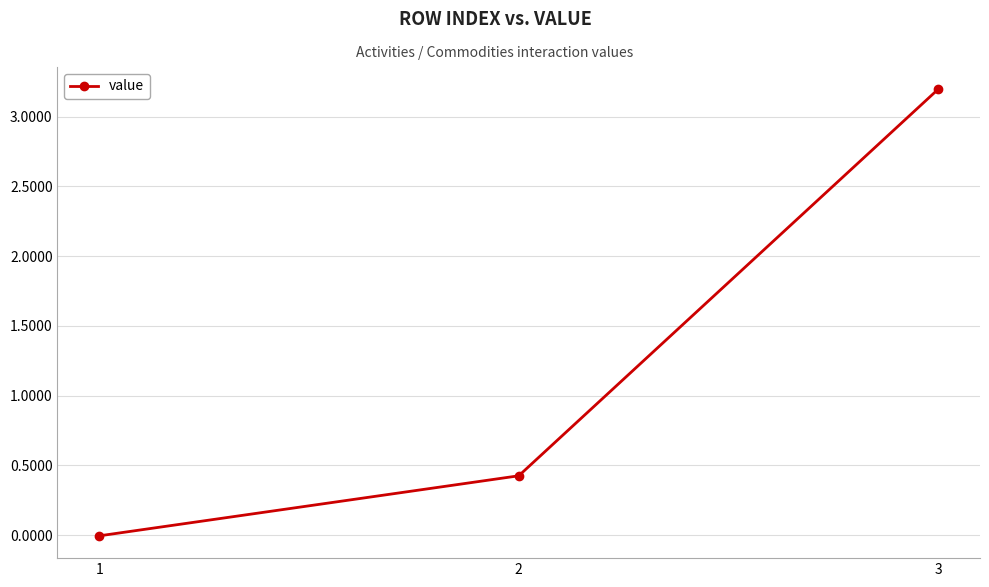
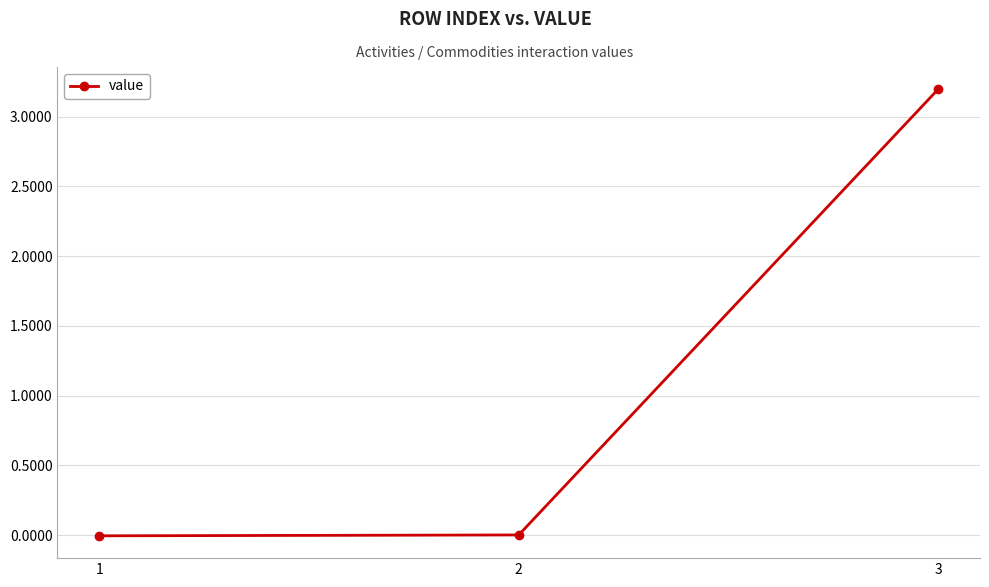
2: 0.42 -> 0.00
